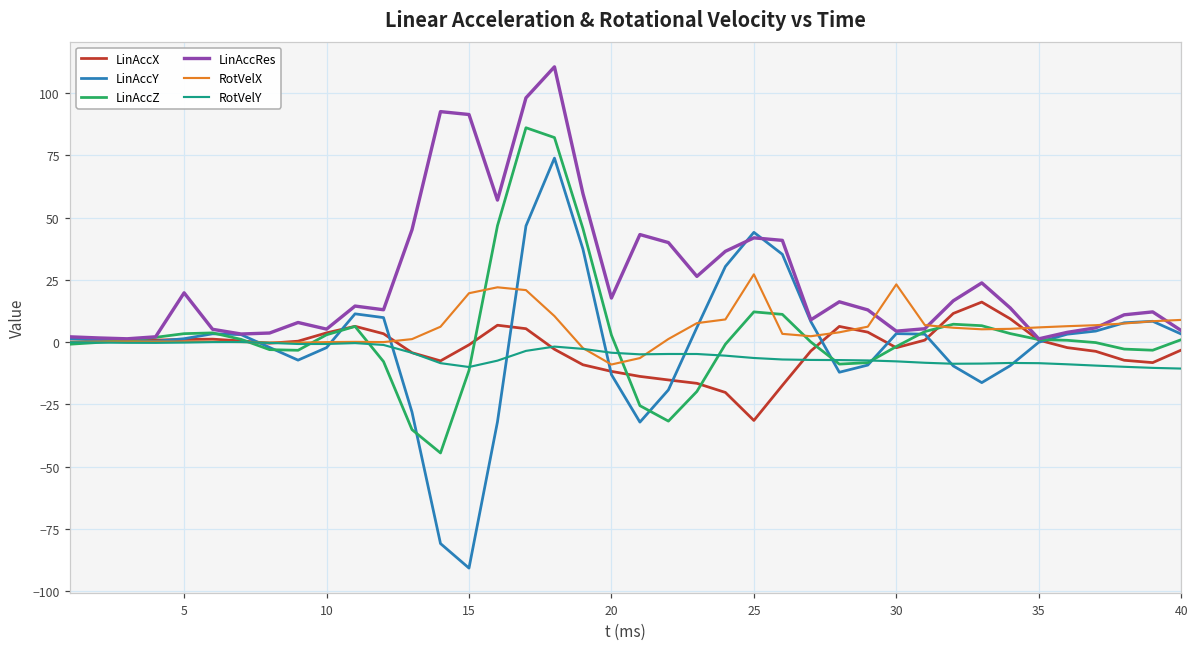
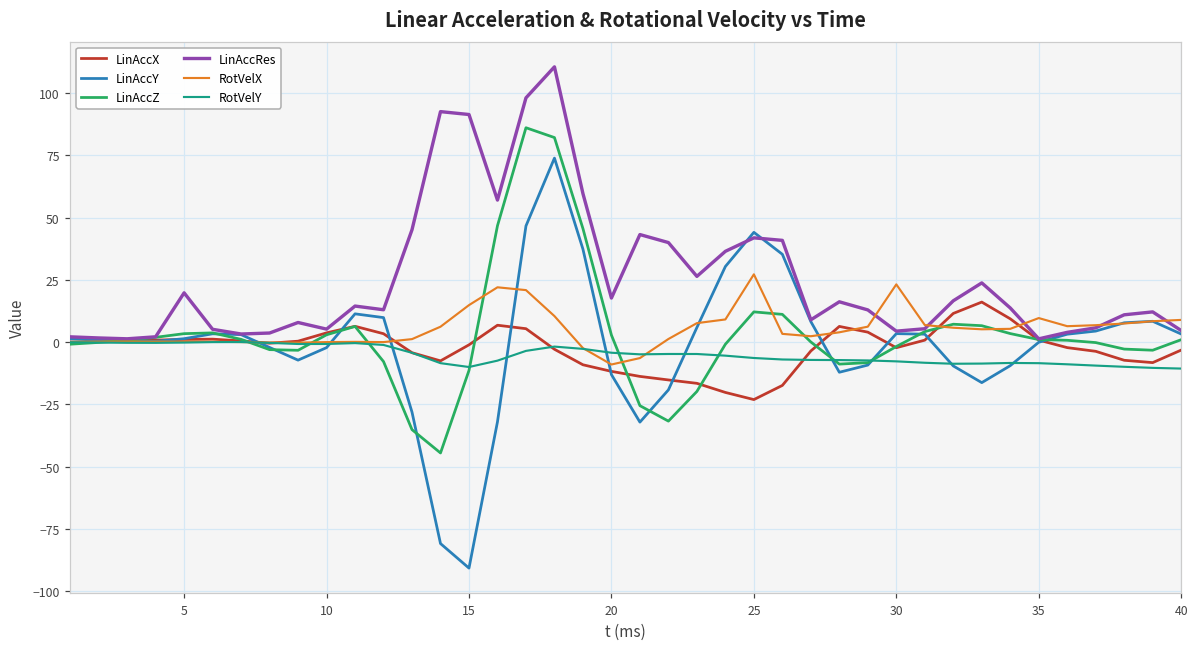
RotVelX, 15: 20 -> 15
LinAccX, 25: -31 -> -23
RotVelX, 35: 6 -> 10
